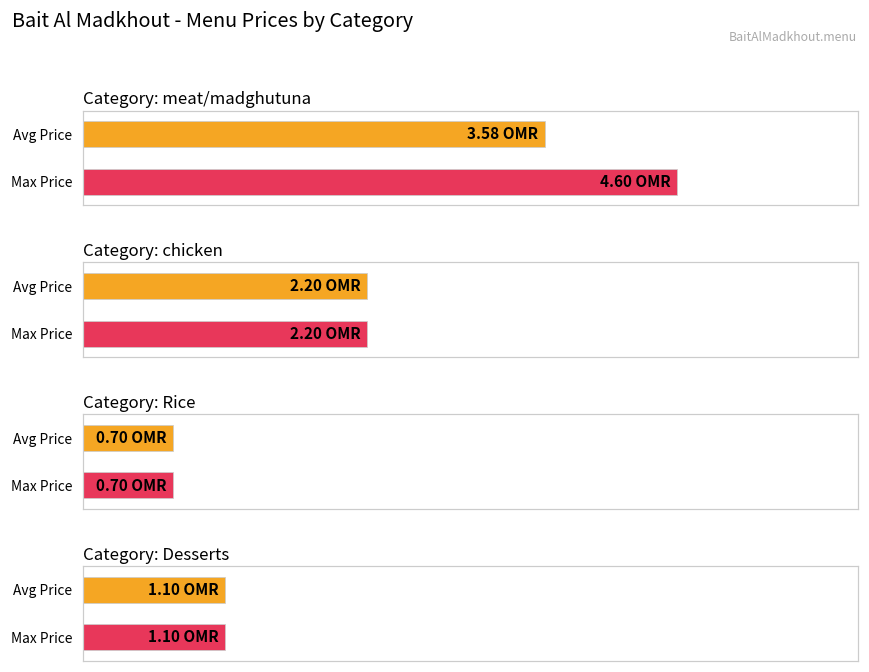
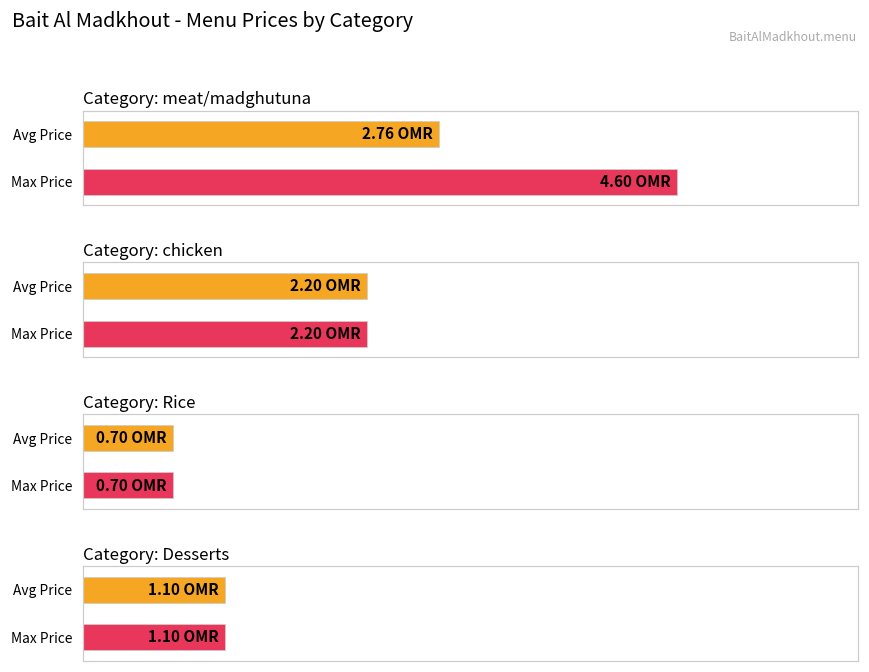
Category: meat/madghutuna, Avg Price: 3.58 -> 2.76
